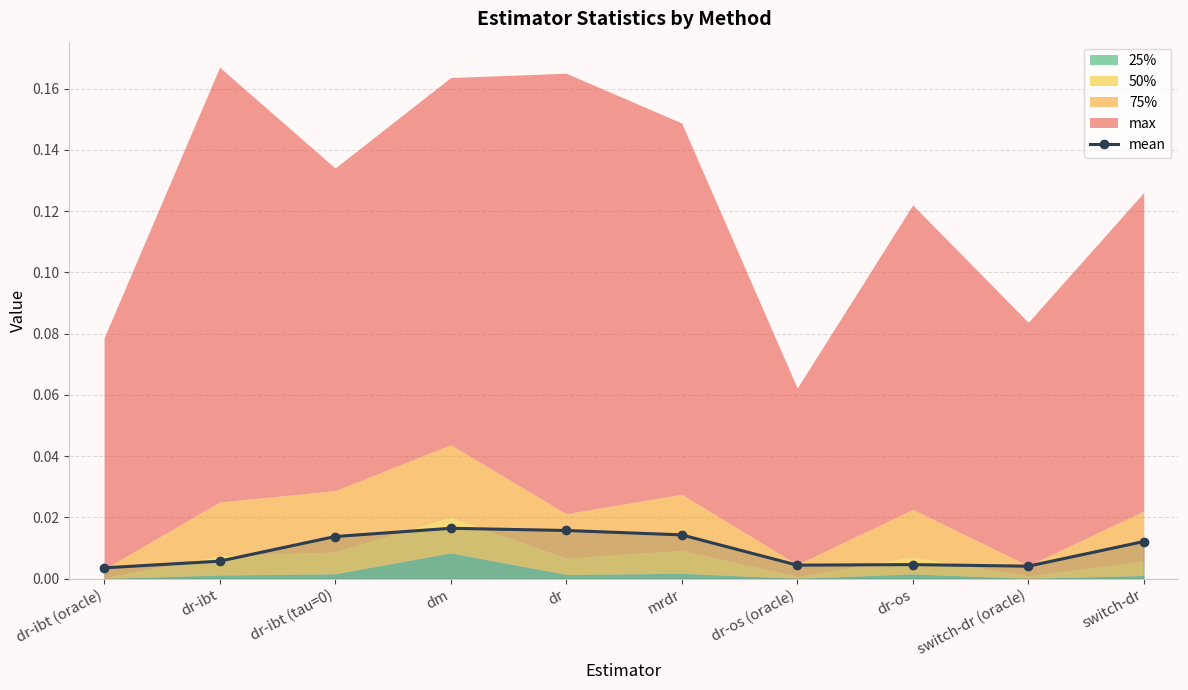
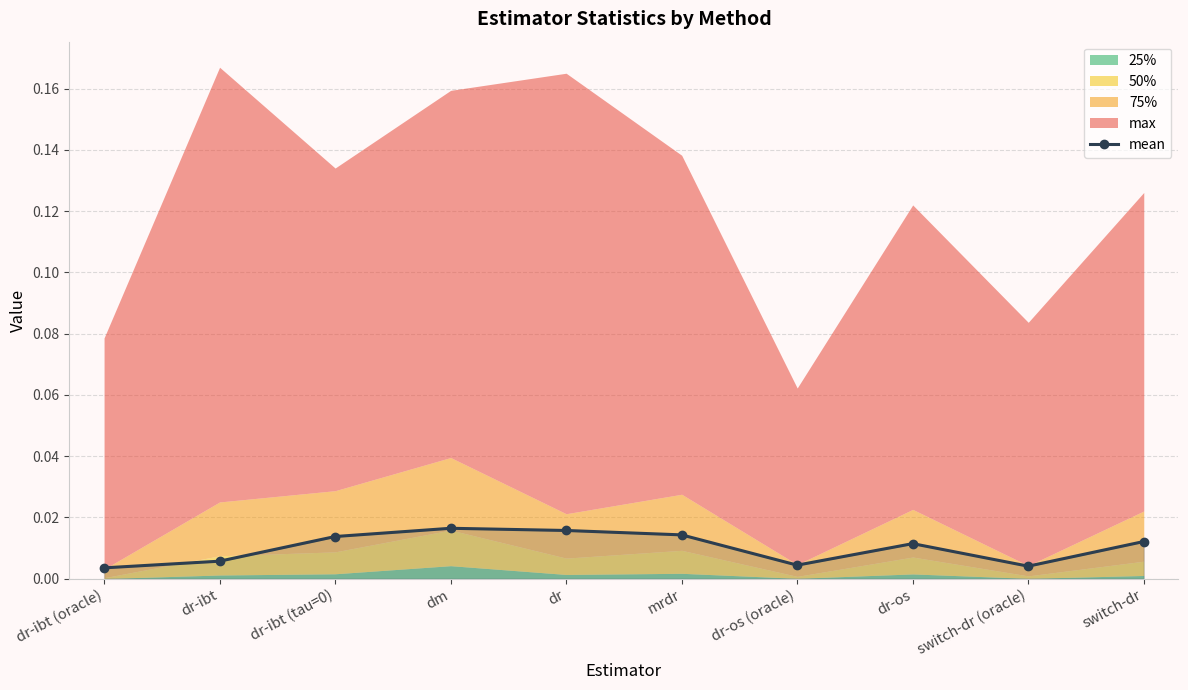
25%, dm: 0.008 -> 0.004
max, mrdr: 0.121 -> 0.111
mean, dr-os: 0.005 -> 0.011
